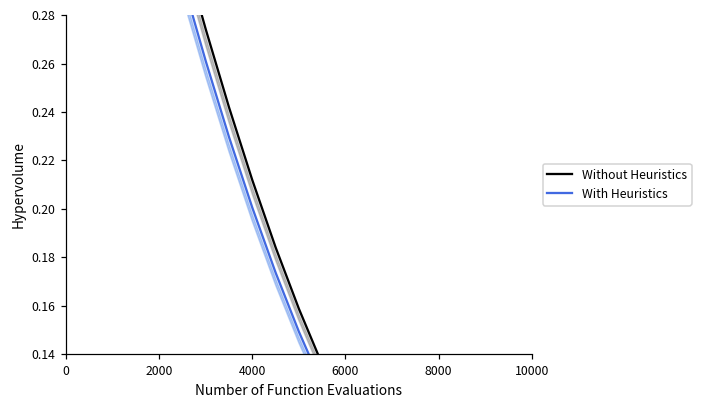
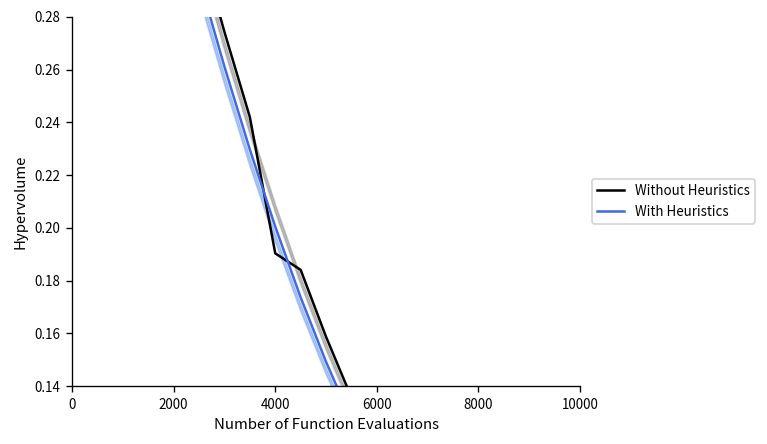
Without Heuristics, 4000: 0.212 -> 0.190
